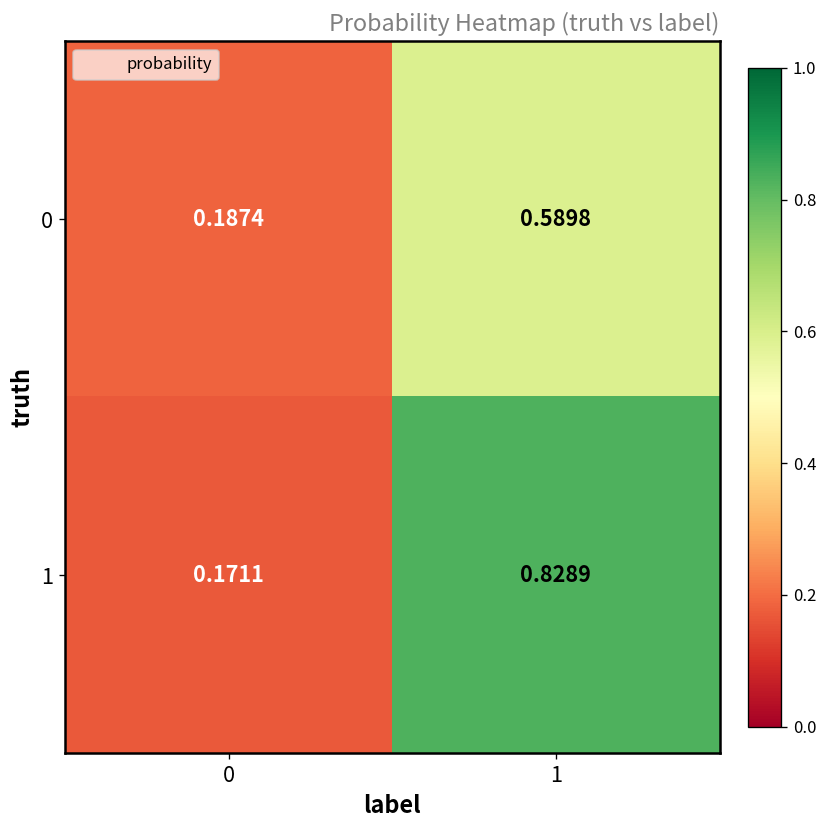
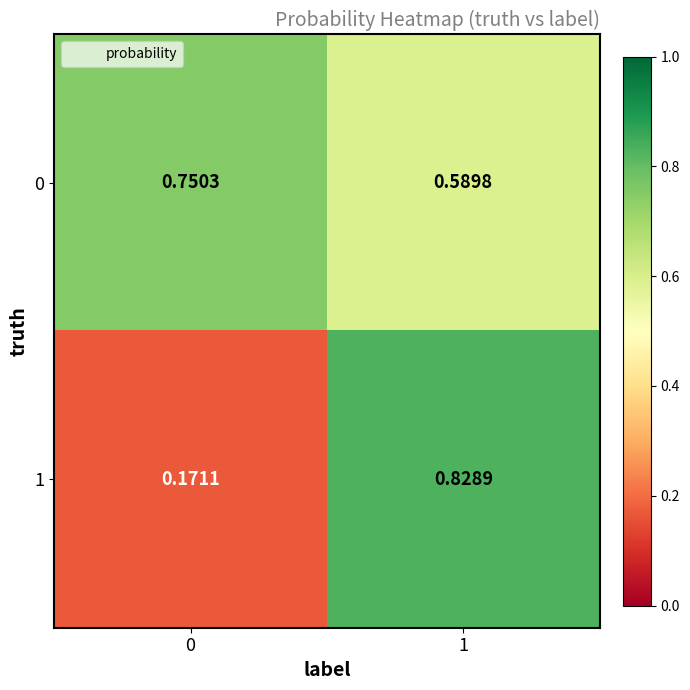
0, 0: 0.1874 -> 0.7503
